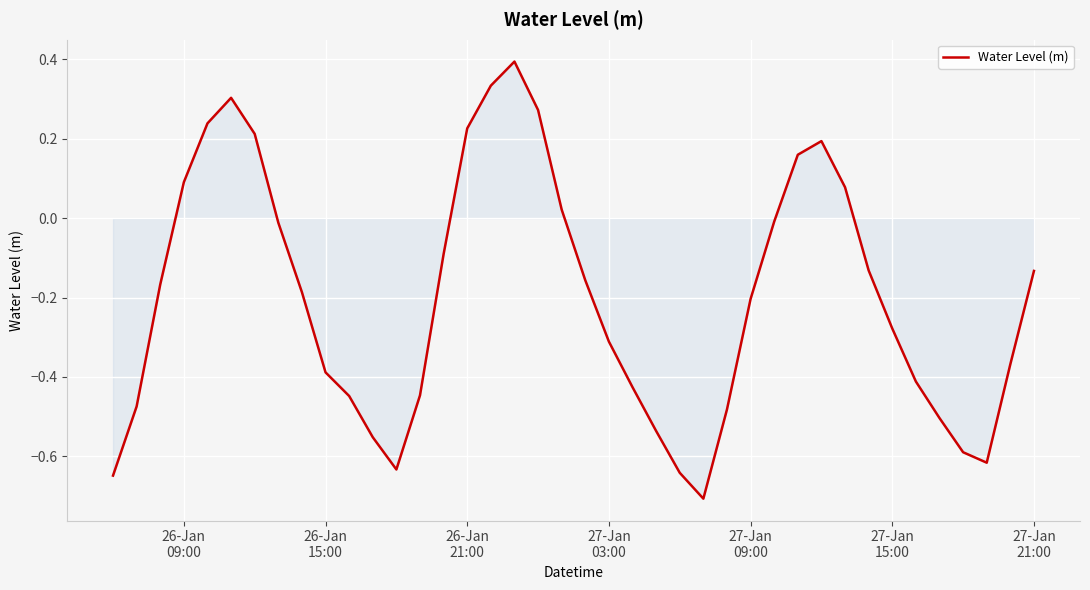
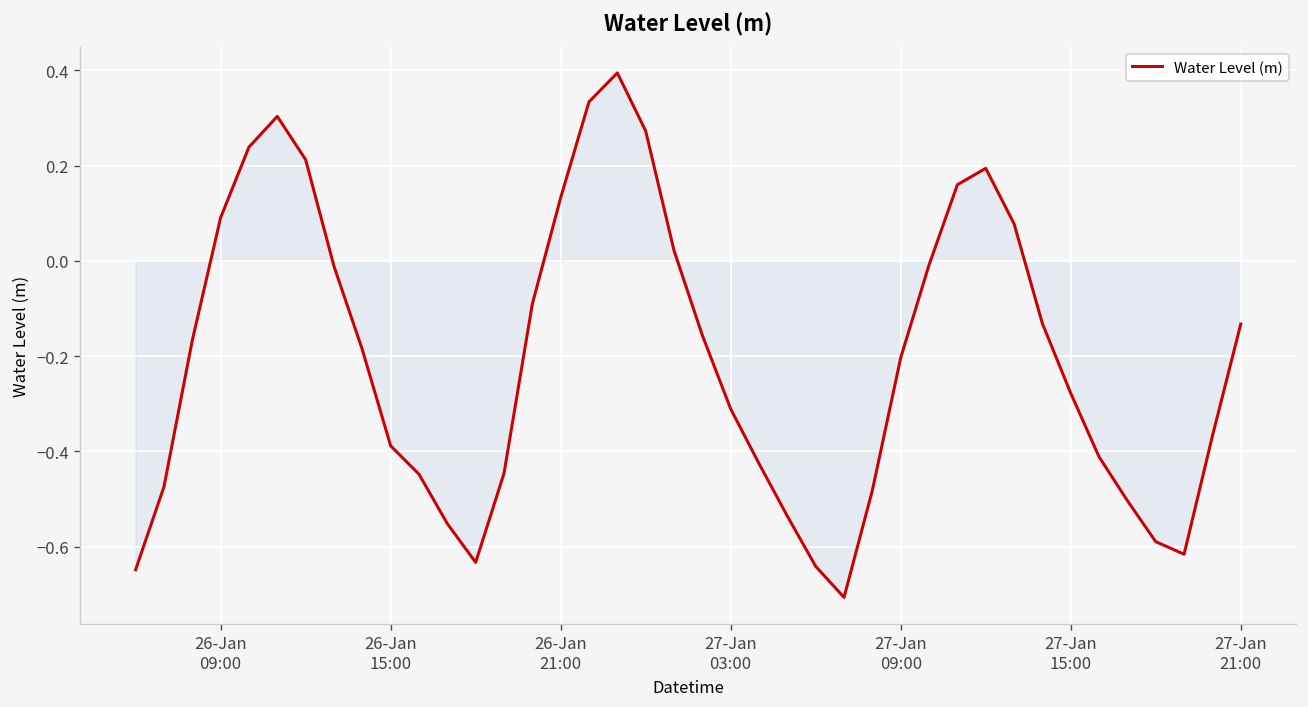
Water Level (m), 26-Jan 21:00: 0.23 -> 0.13
